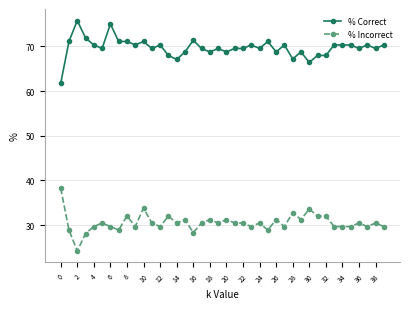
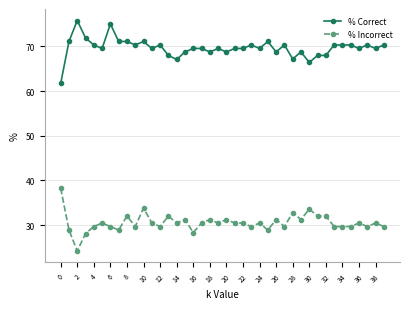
% Correct, 16: 71 -> 70
